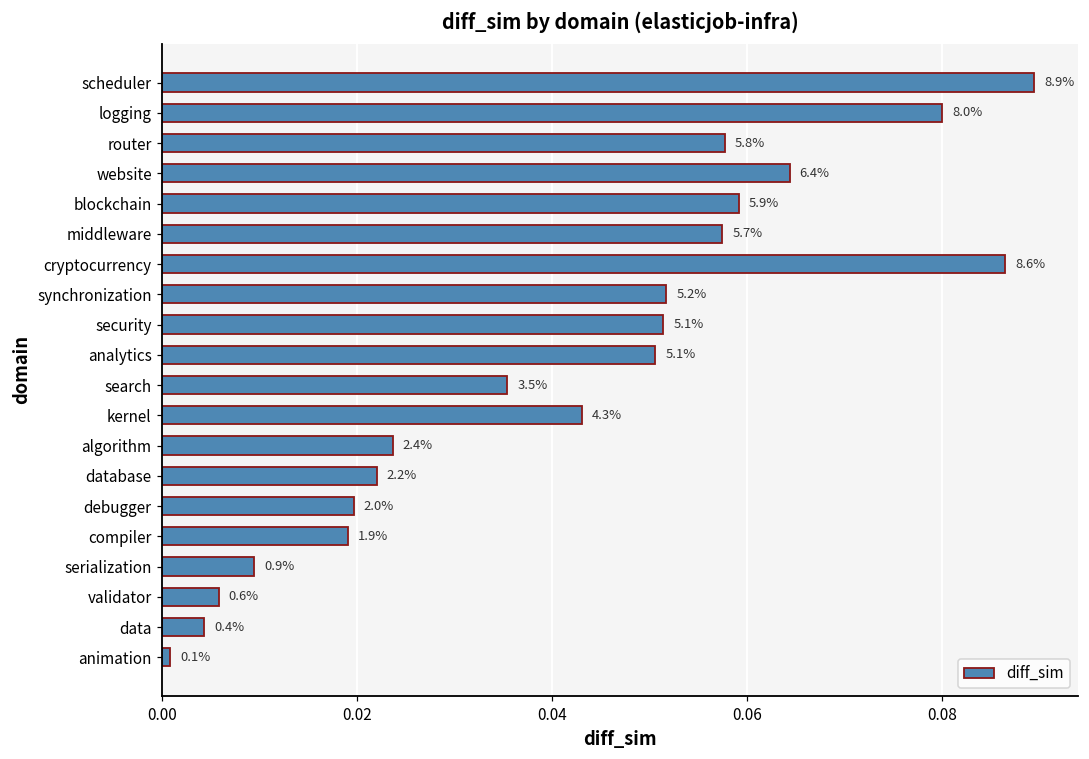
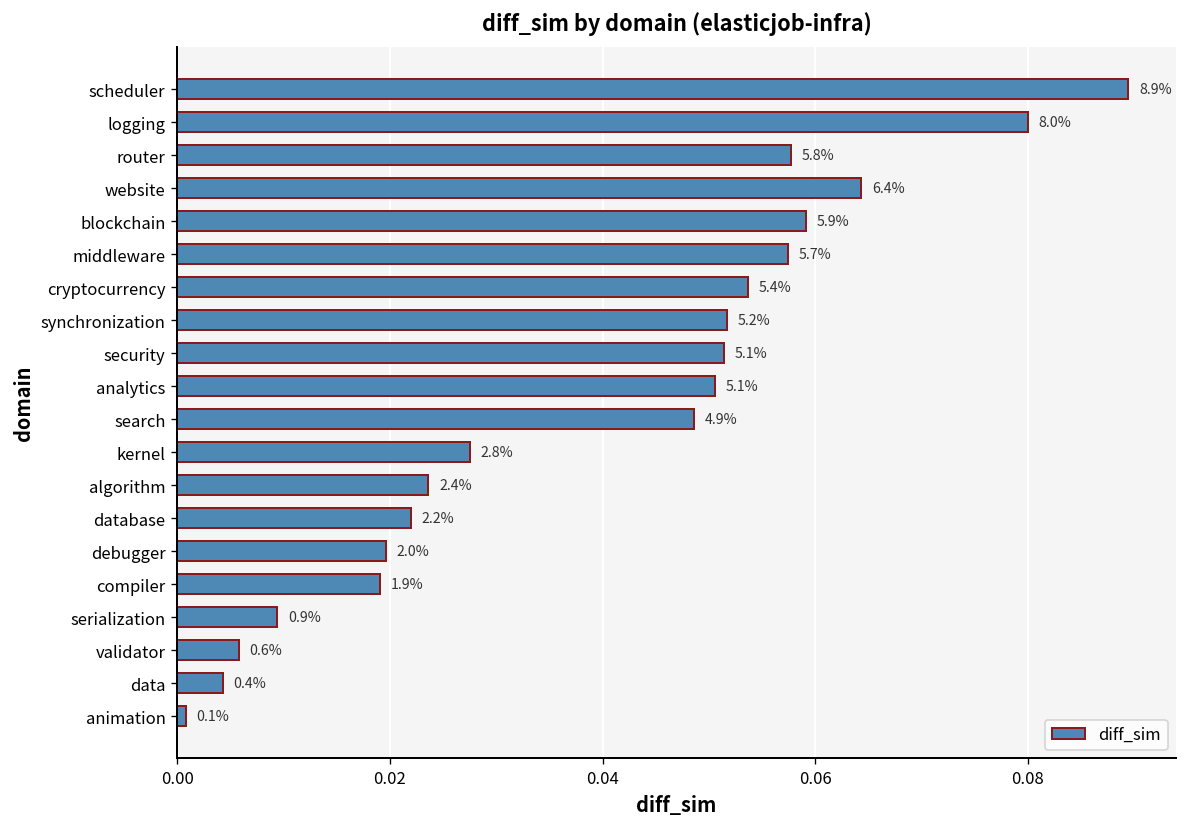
cryptocurrency: 8.6% -> 5.4%
search: 3.5% -> 4.9%
kernel: 4.3% -> 2.8%
